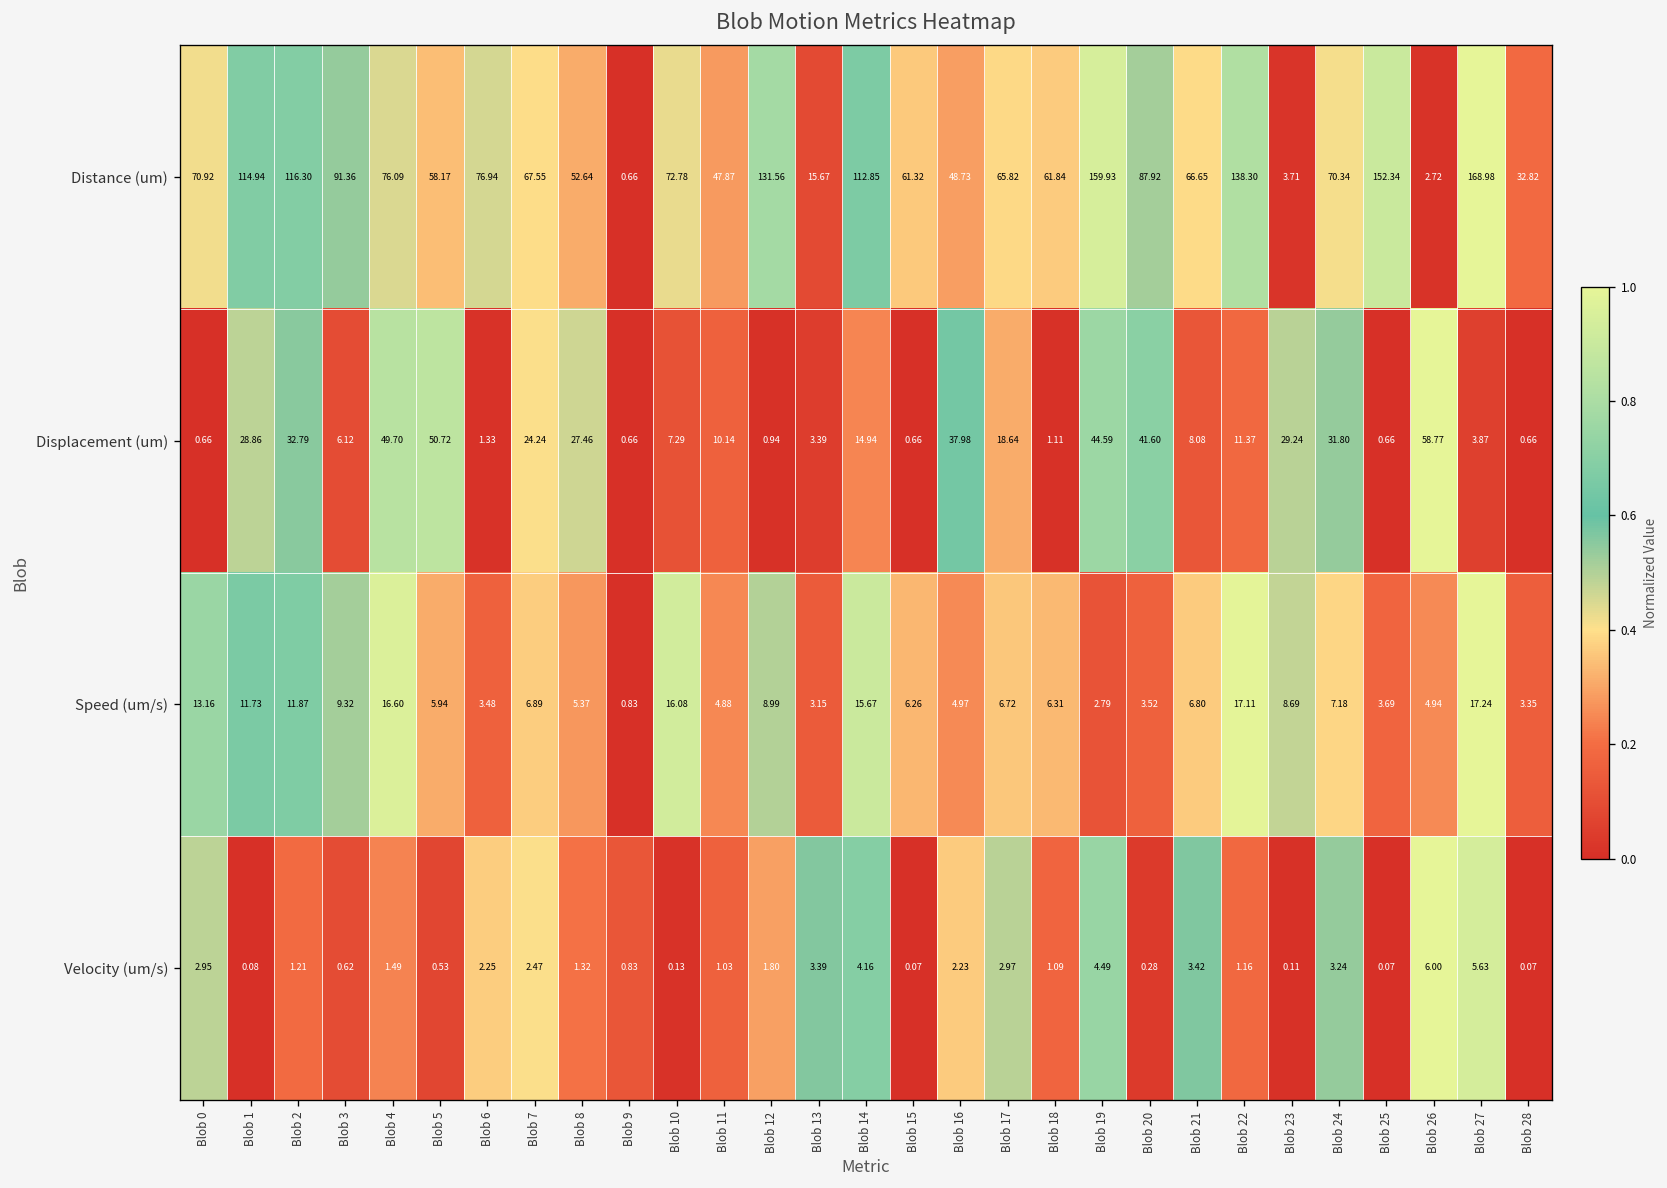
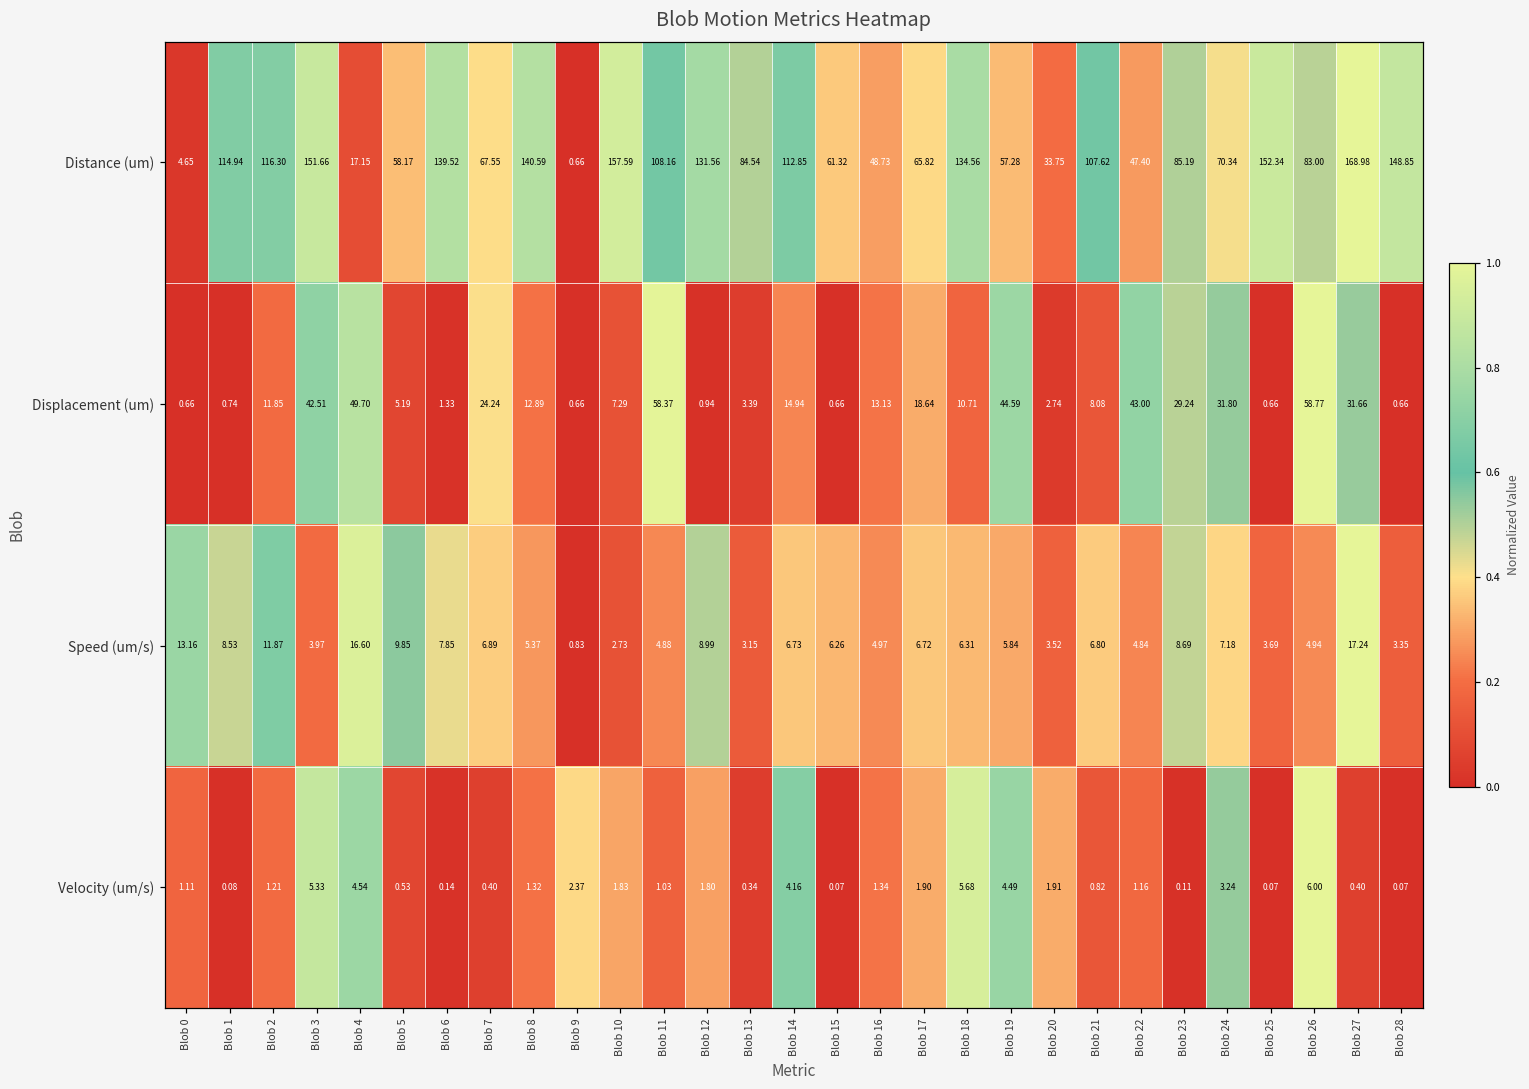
Distance (um), Blob 0: 70.92 -> 4.65
Distance (um), Blob 3: 91.36 -> 151.66
Distance (um), Blob 4: 76.09 -> 17.15
Distance (um), Blob 6: 76.94 -> 139.52
Distance (um), Blob 8: 52.64 -> 140.59
Distance (um), Blob 10: 72.78 -> 157.59
Distance (um), Blob 11: 47.87 -> 108.16
Distance (um), Blob 13: 15.67 -> 84.54
Distance (um), Blob 18: 61.84 -> 134.56
Distance (um), Blob 19: 159.93 -> 57.28
Distance (um), Blob 20: 87.92 -> 33.75
Distance (um), Blob 21: 66.65 -> 107.62
Distance (um), Blob 22: 138.30 -> 47.40
Distance (um), Blob 23: 3.71 -> 85.19
Distance (um), Blob 26: 2.72 -> 83.00
Distance (um), Blob 28: 32.82 -> 148.85
Displacement (um), Blob 1: 28.86 -> 0.74
Displacement (um), Blob 2: 32.79 -> 11.85
Displacement (um), Blob 3: 6.12 -> 42.51
Displacement (um), Blob 5: 50.72 -> 5.19
Displacement (um), Blob 8: 27.46 -> 12.89
Displacement (um), Blob 11: 10.14 -> 58.37
Displacement (um), Blob 16: 37.98 -> 13.13
Displacement (um), Blob 18: 1.11 -> 10.71
Displacement (um), Blob 20: 41.60 -> 2.74
Displacement (um), Blob 22: 11.37 -> 43.00
Displacement (um), Blob 27: 3.87 -> 31.66
Speed (um/s), Blob 1: 11.73 -> 8.53
Speed (um/s), Blob 3: 9.32 -> 3.97
Speed (um/s), Blob 5: 5.94 -> 9.85
Speed (um/s), Blob 6: 3.48 -> 7.85
Speed (um/s), Blob 10: 16.08 -> 2.73
Speed (um/s), Blob 14: 15.67 -> 6.73
Speed (um/s), Blob 19: 2.79 -> 5.84
Speed (um/s), Blob 22: 17.11 -> 4.84
Velocity (um/s), Blob 0: 2.95 -> 1.11
Velocity (um/s), Blob 3: 0.62 -> 5.33
Velocity (um/s), Blob 4: 1.49 -> 4.54
Velocity (um/s), Blob 6: 2.25 -> 0.14
Velocity (um/s), Blob 7: 2.47 -> 0.40
Velocity (um/s), Blob 9: 0.83 -> 2.37
Velocity (um/s), Blob 10: 0.13 -> 1.83
Velocity (um/s), Blob 13: 3.39 -> 0.34
Velocity (um/s), Blob 16: 2.23 -> 1.34
Velocity (um/s), Blob 17: 2.97 -> 1.90
Velocity (um/s), Blob 18: 1.09 -> 5.68
Velocity (um/s), Blob 20: 0.28 -> 1.91
Velocity (um/s), Blob 21: 3.42 -> 0.82
Velocity (um/s), Blob 27: 5.63 -> 0.40
